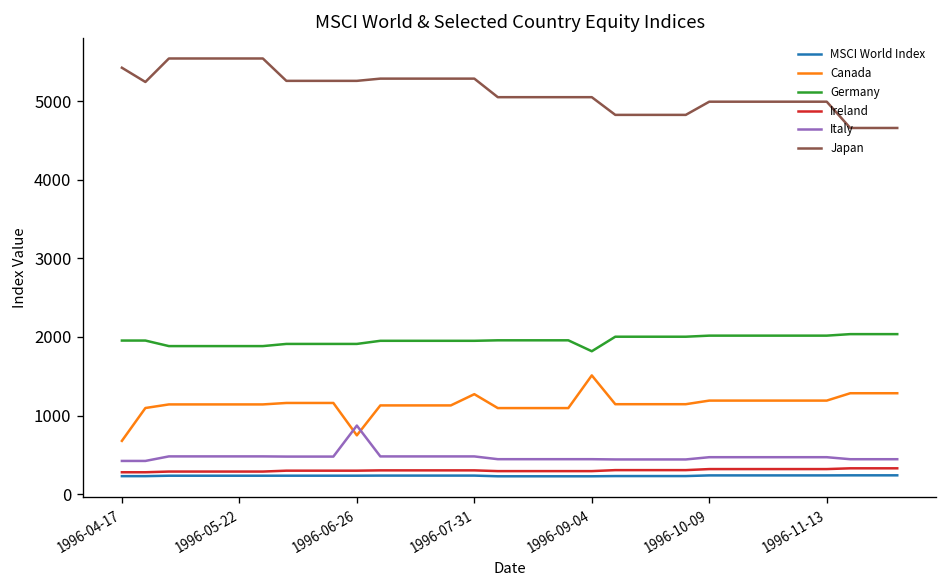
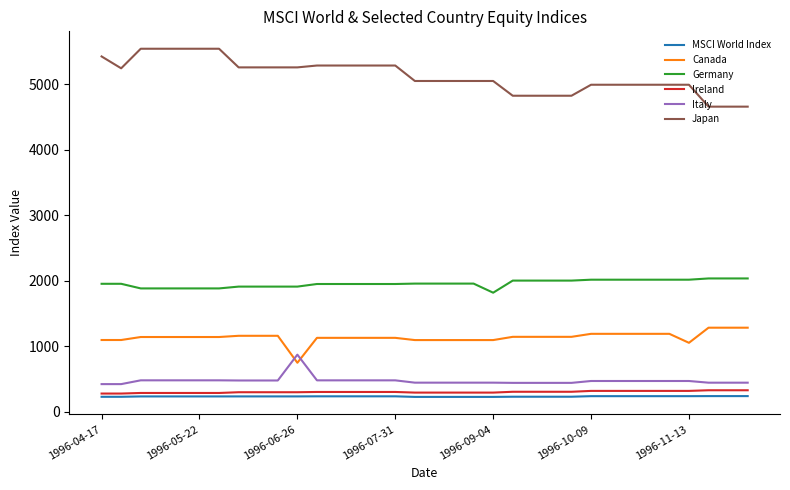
Canada, 1996-04-17: 700 -> 1100
Canada, 1996-07-31: 1300 -> 1100
Canada, 1996-09-04: 1500 -> 1100
Canada, 1996-11-13: 1200 -> 1100
